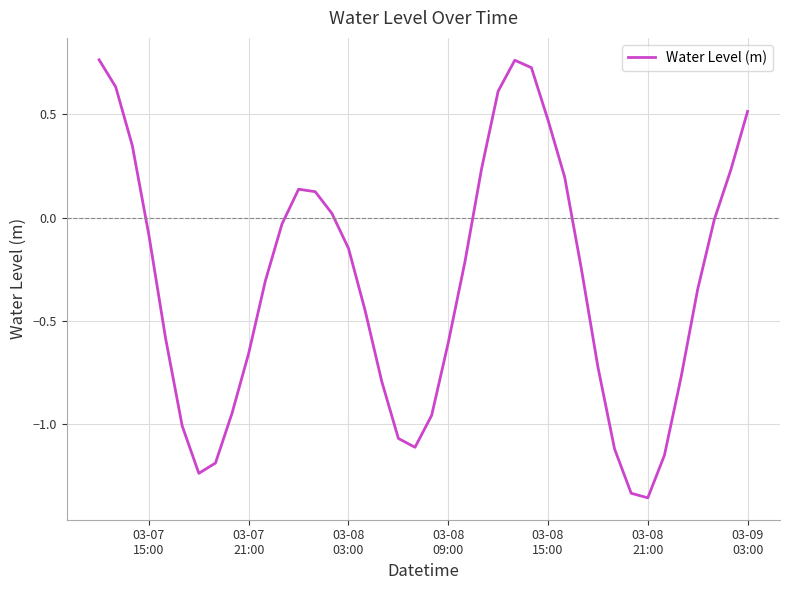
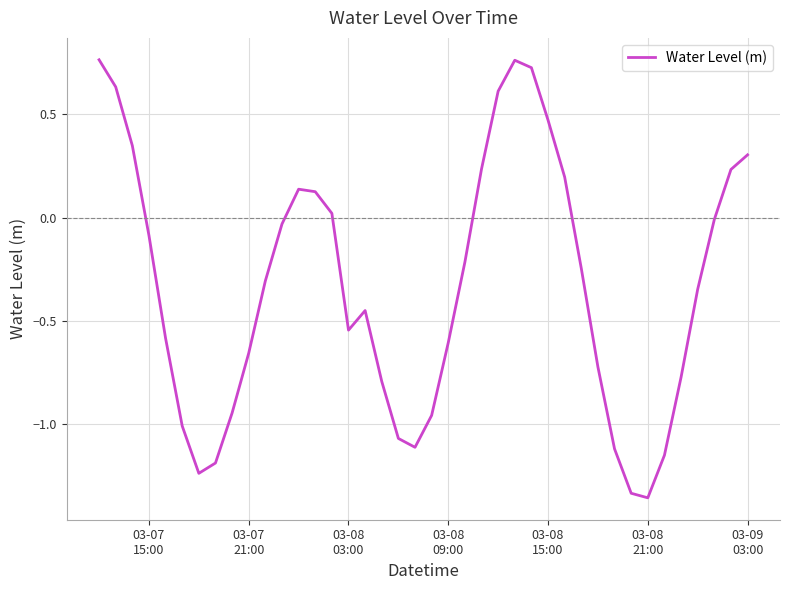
03-08 03:00: -0.15 -> -0.54
03-09 03:00: 0.51 -> 0.30
